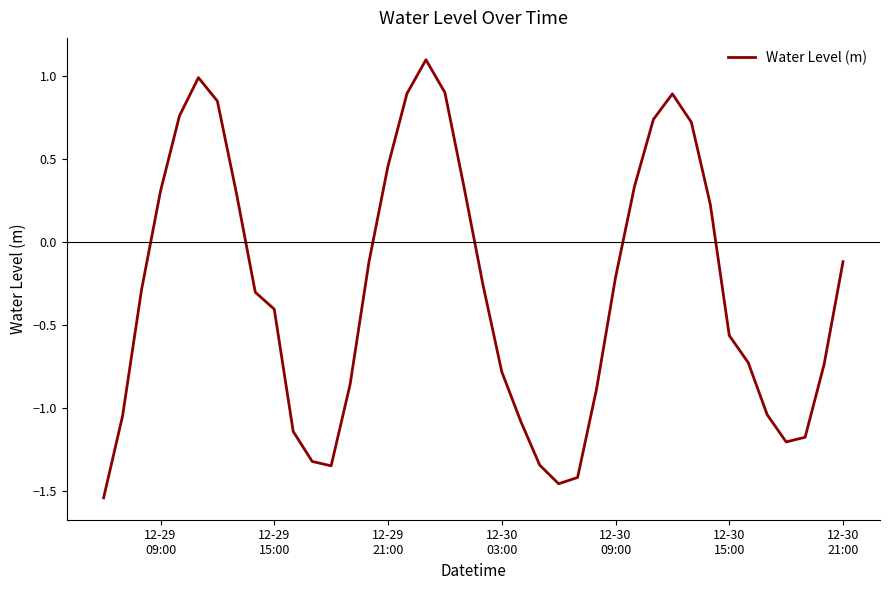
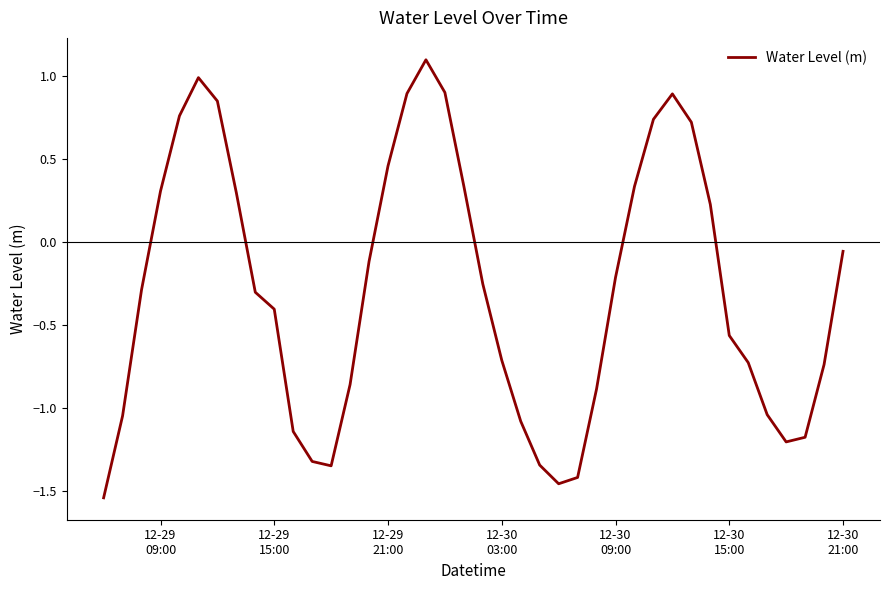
12-30 03:00: -0.78 -> -0.71
12-30 21:00: -0.12 -> -0.05
